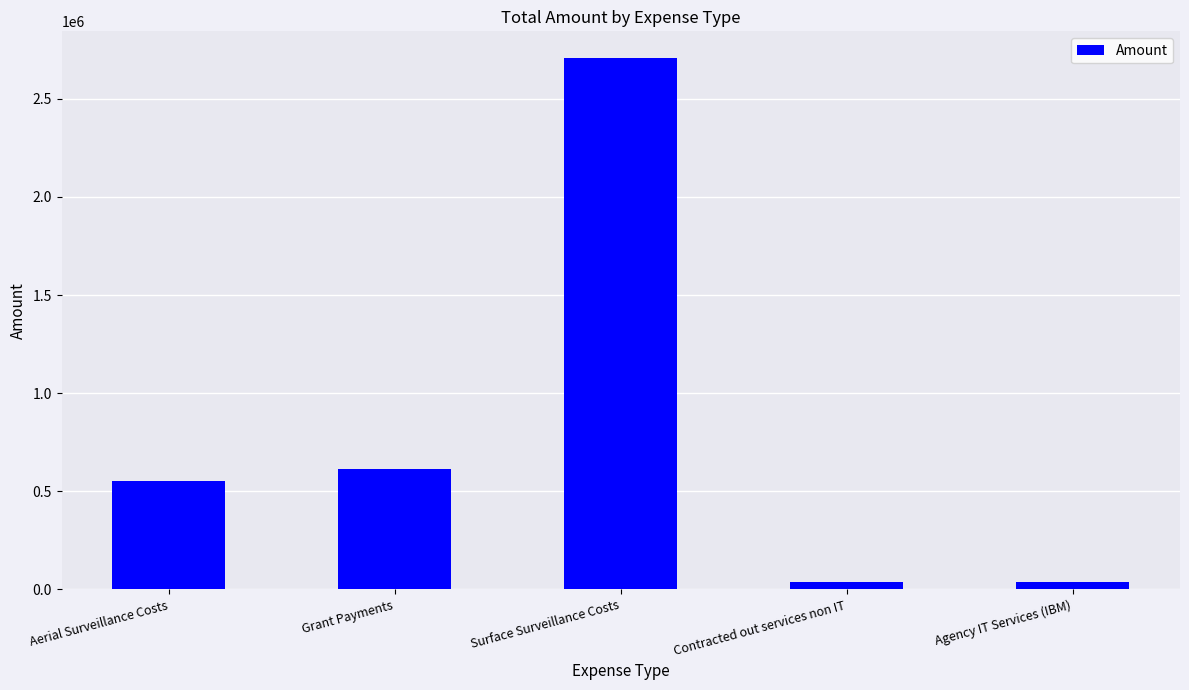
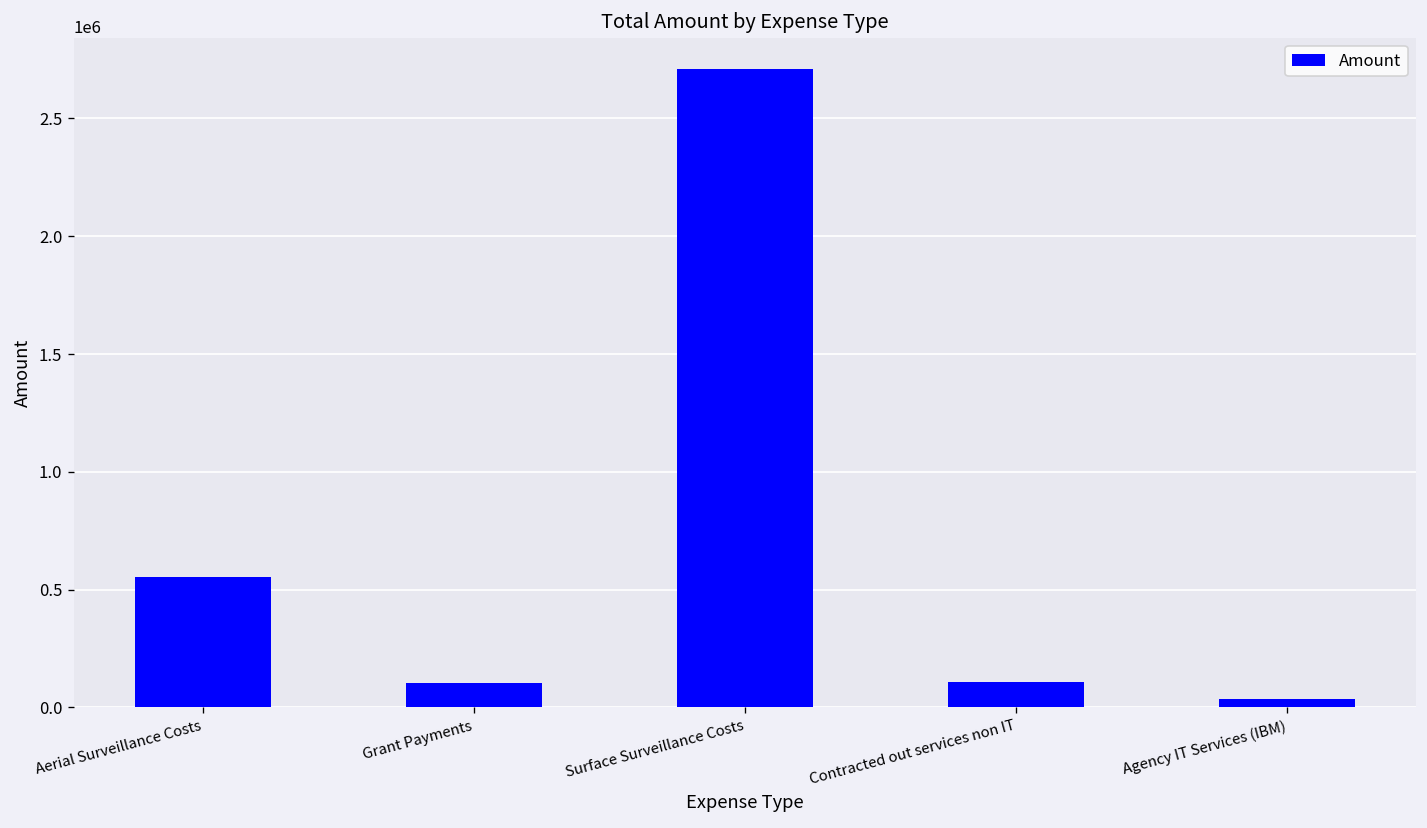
Grant Payments: 610000 -> 100000
Contracted out services non IT: 40000 -> 110000
